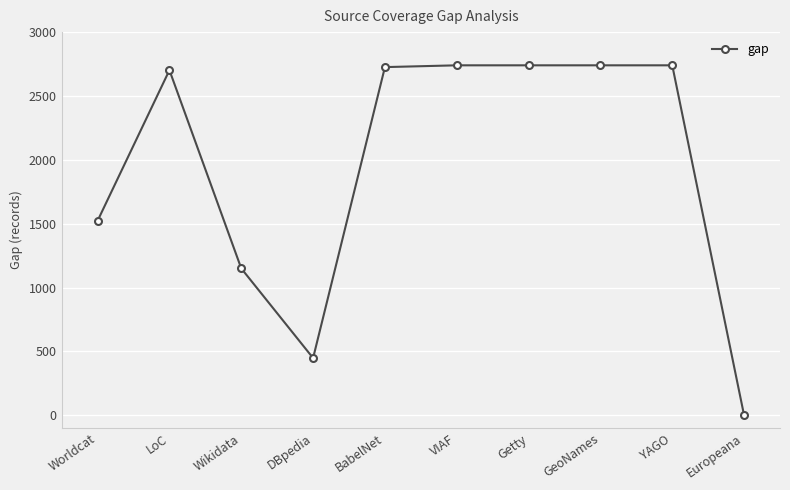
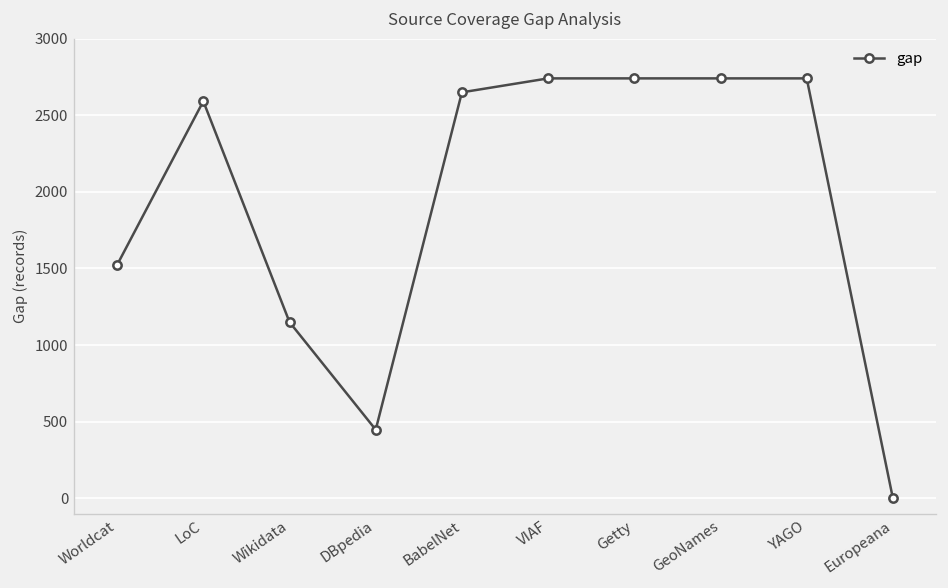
LoC: 2700 -> 2590
BabelNet: 2730 -> 2650
